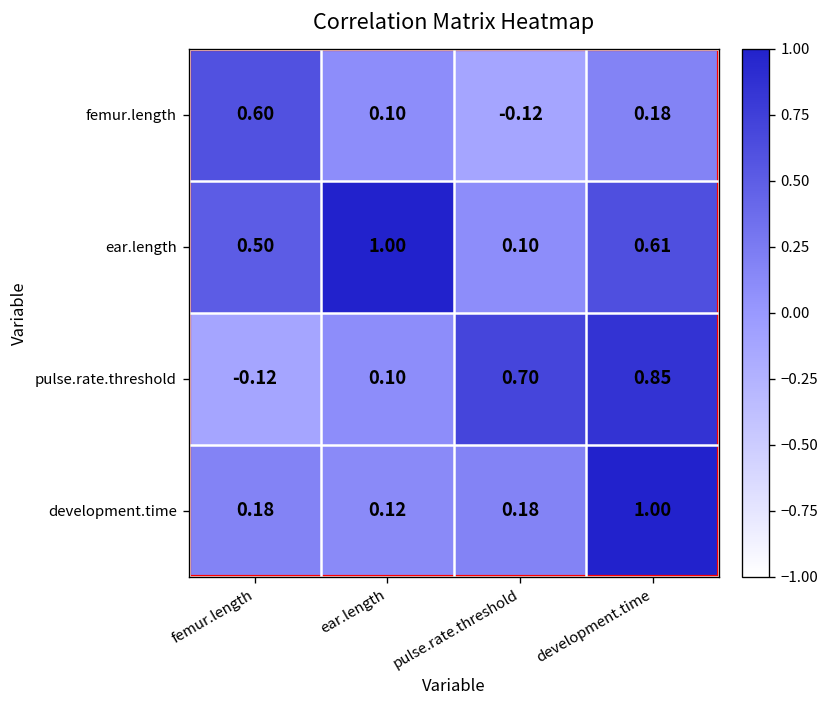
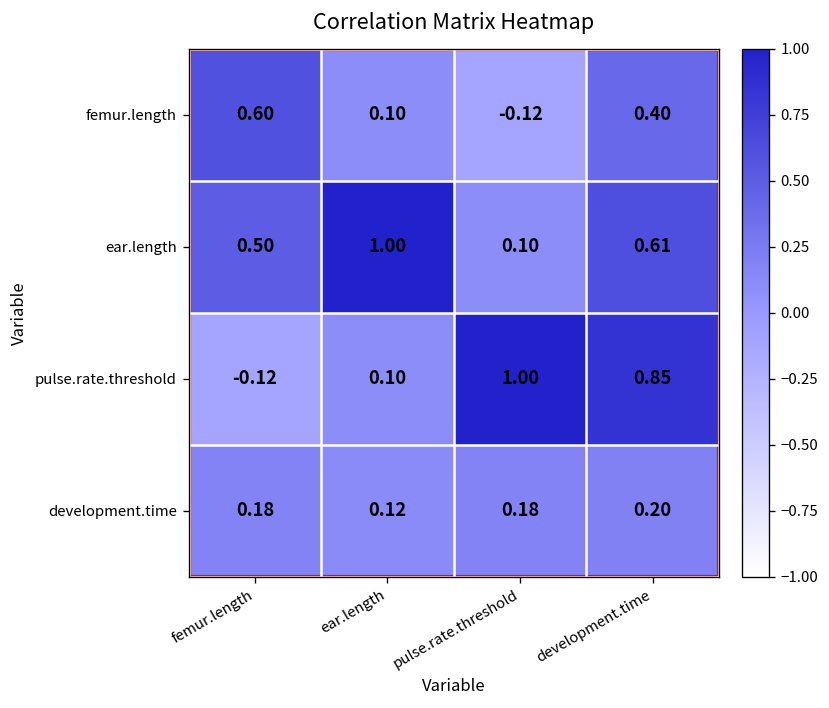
femur.length, development.time: 0.18 -> 0.40
pulse.rate.threshold, pulse.rate.threshold: 0.70 -> 1.00
development.time, development.time: 1.00 -> 0.20
